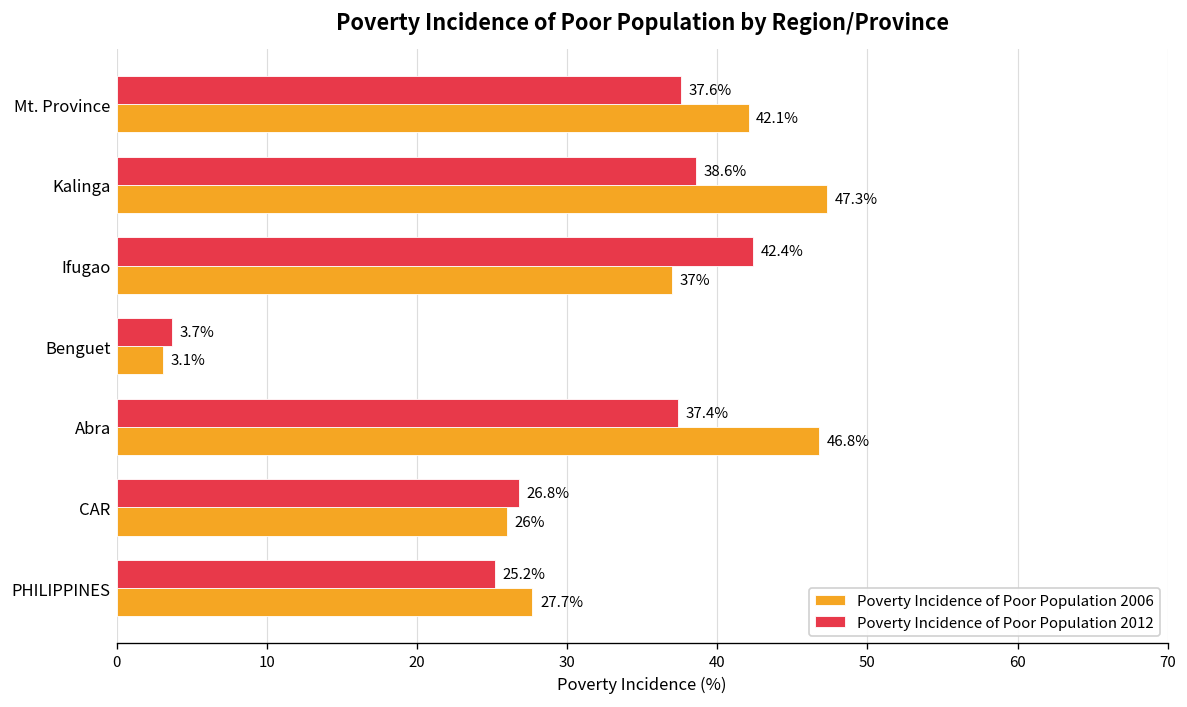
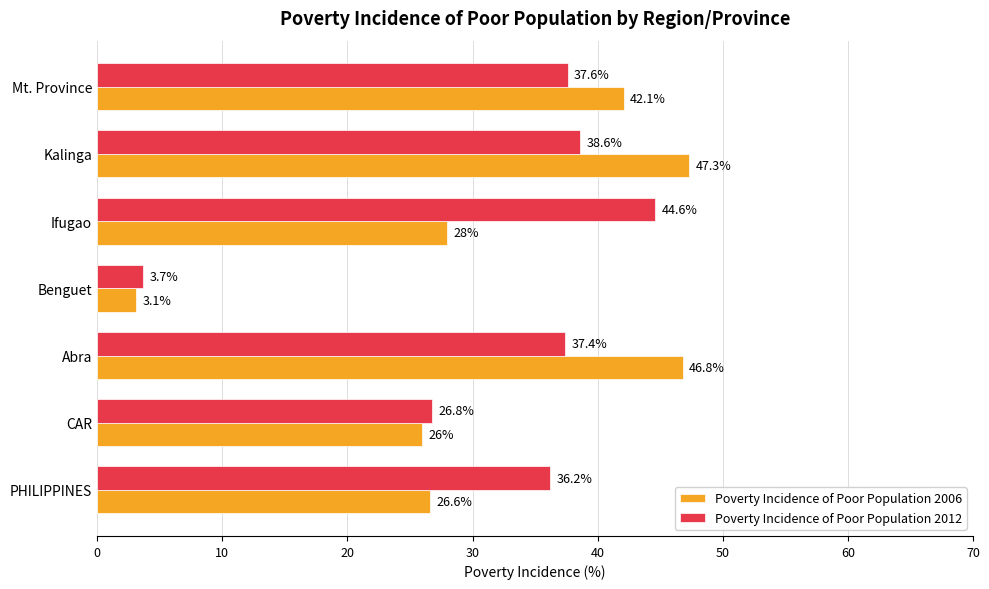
Poverty Incidence of Poor Population 2012, Ifugao: 42.4% -> 44.6%
Poverty Incidence of Poor Population 2006, Ifugao: 37% -> 28%
Poverty Incidence of Poor Population 2012, PHILIPPINES: 25.2% -> 36.2%
Poverty Incidence of Poor Population 2006, PHILIPPINES: 27.7% -> 26.6%
